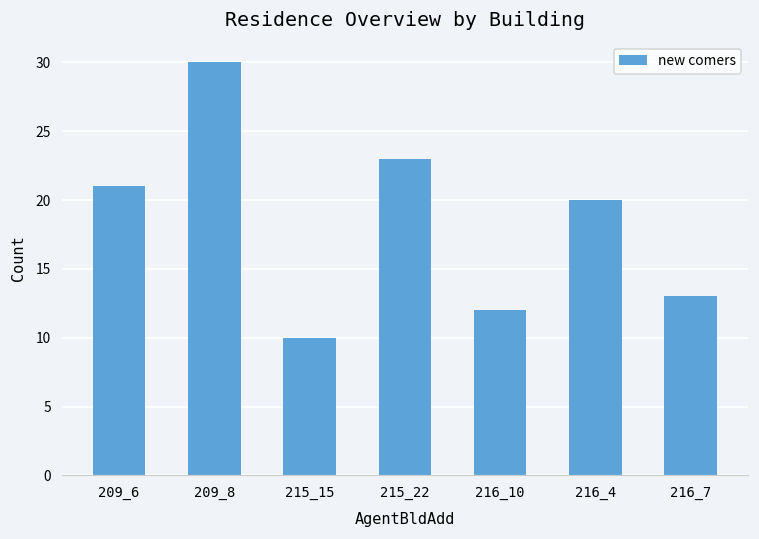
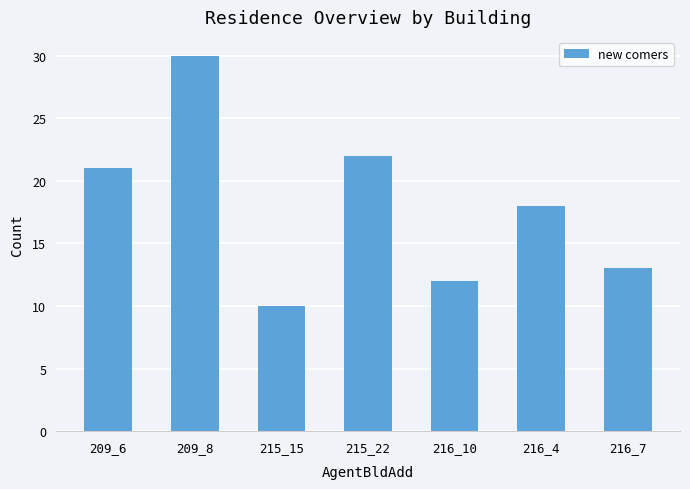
215_22: 23 -> 22
216_4: 20 -> 18
